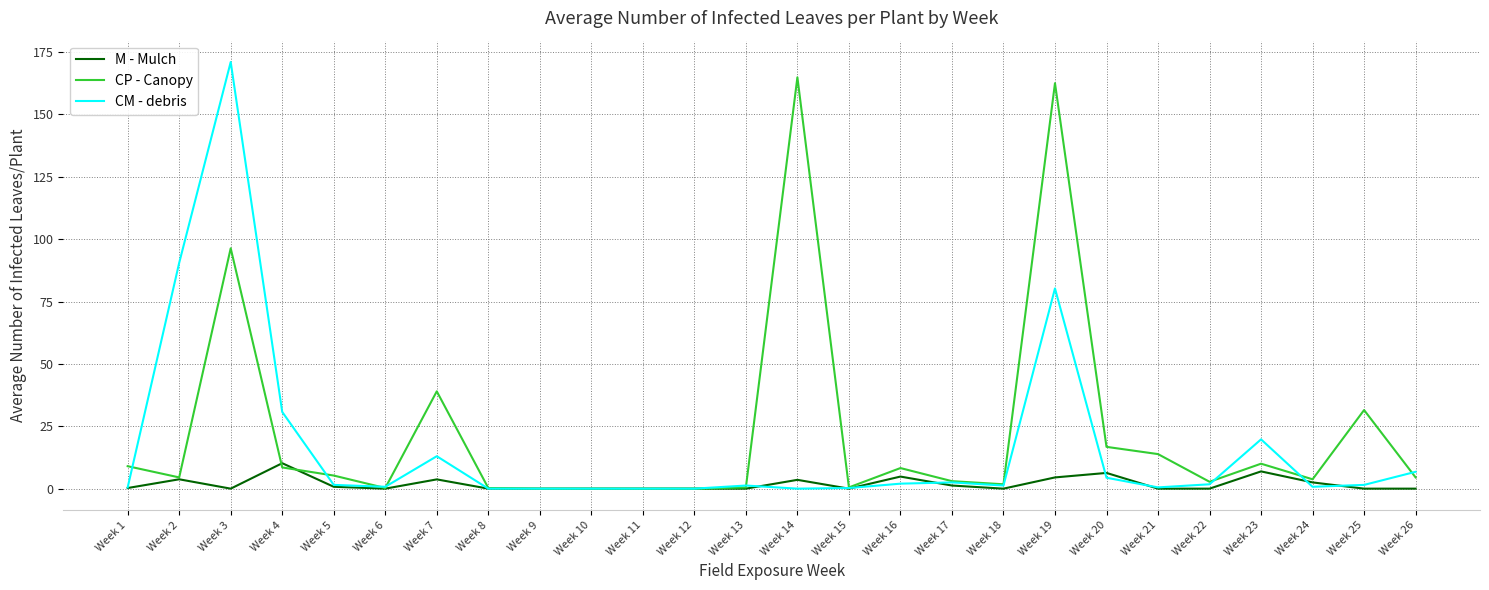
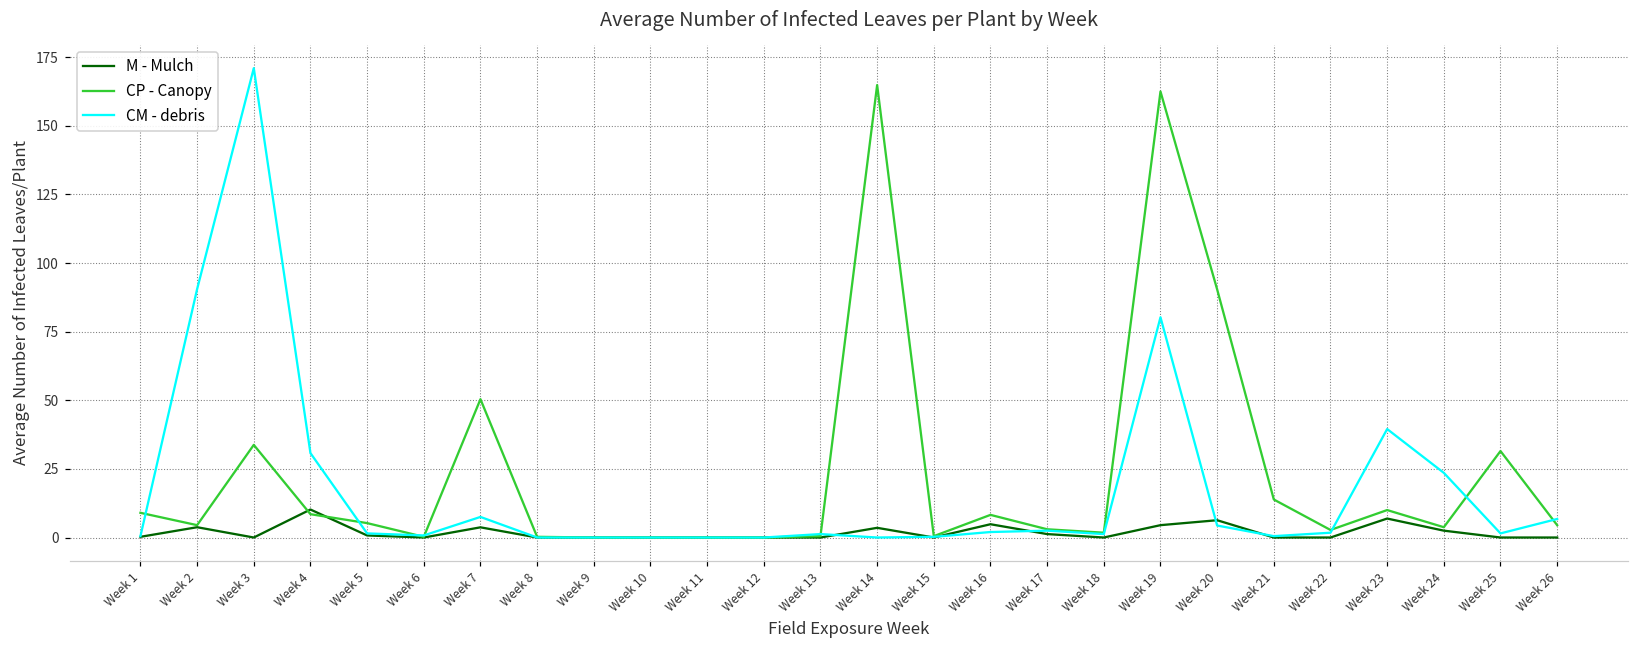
CP - Canopy, Week 3: 96 -> 34
CP - Canopy, Week 7: 39 -> 50
CM - debris, Week 7: 13 -> 8
CP - Canopy, Week 20: 17 -> 90
CM - debris, Week 23: 20 -> 40
CM - debris, Week 24: 1 -> 24
